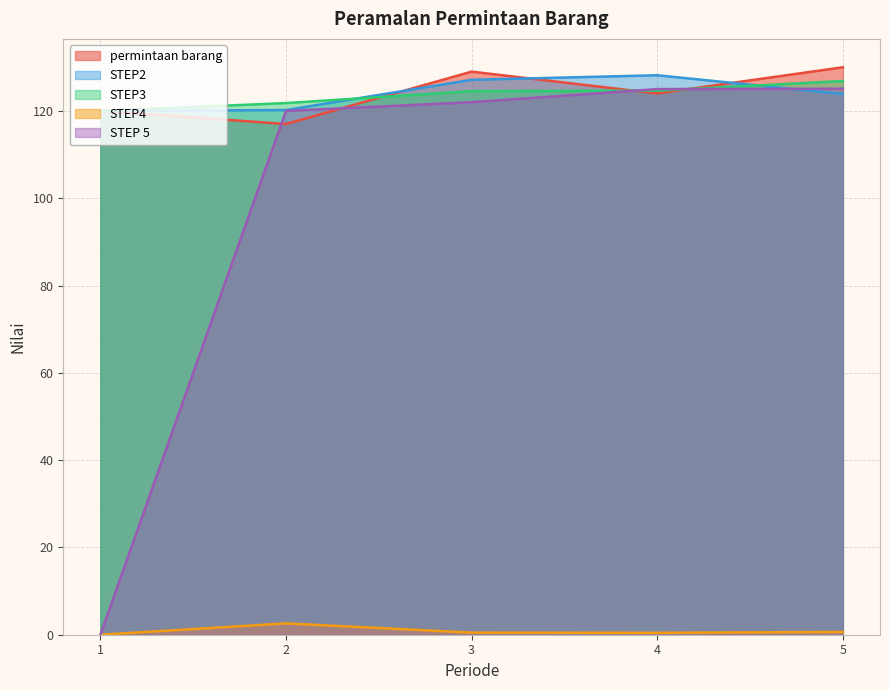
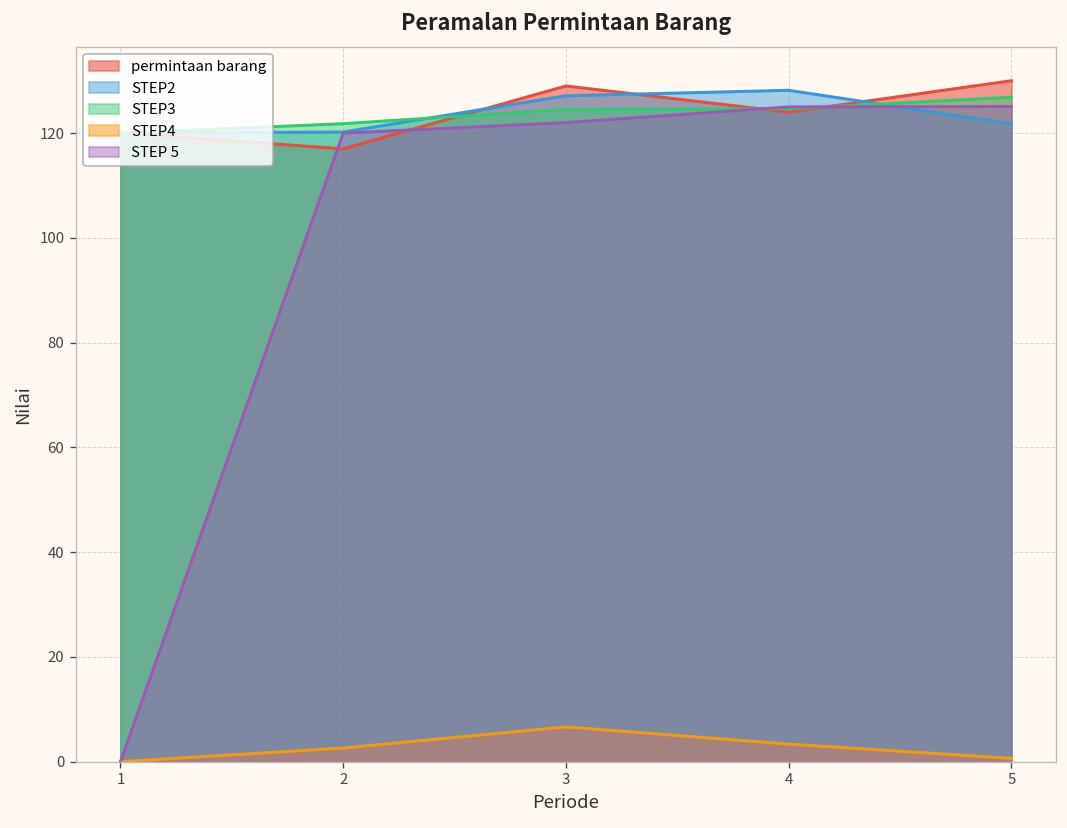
STEP4, 3: 0 -> 7
STEP4, 4: 0 -> 3
STEP2, 5: 124 -> 122
